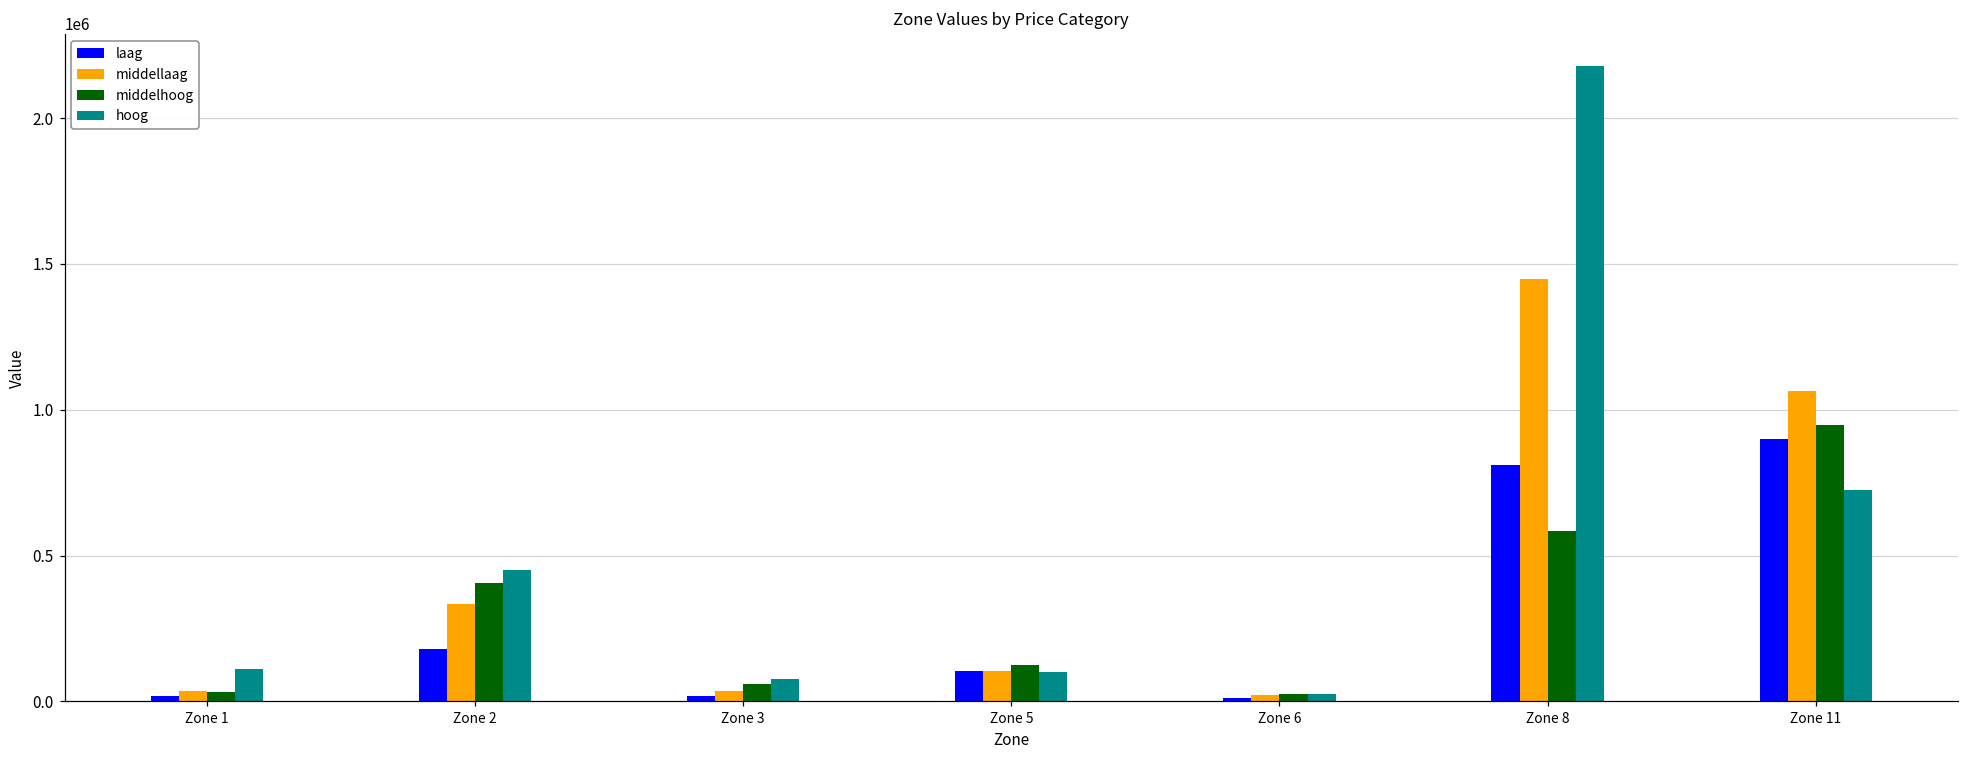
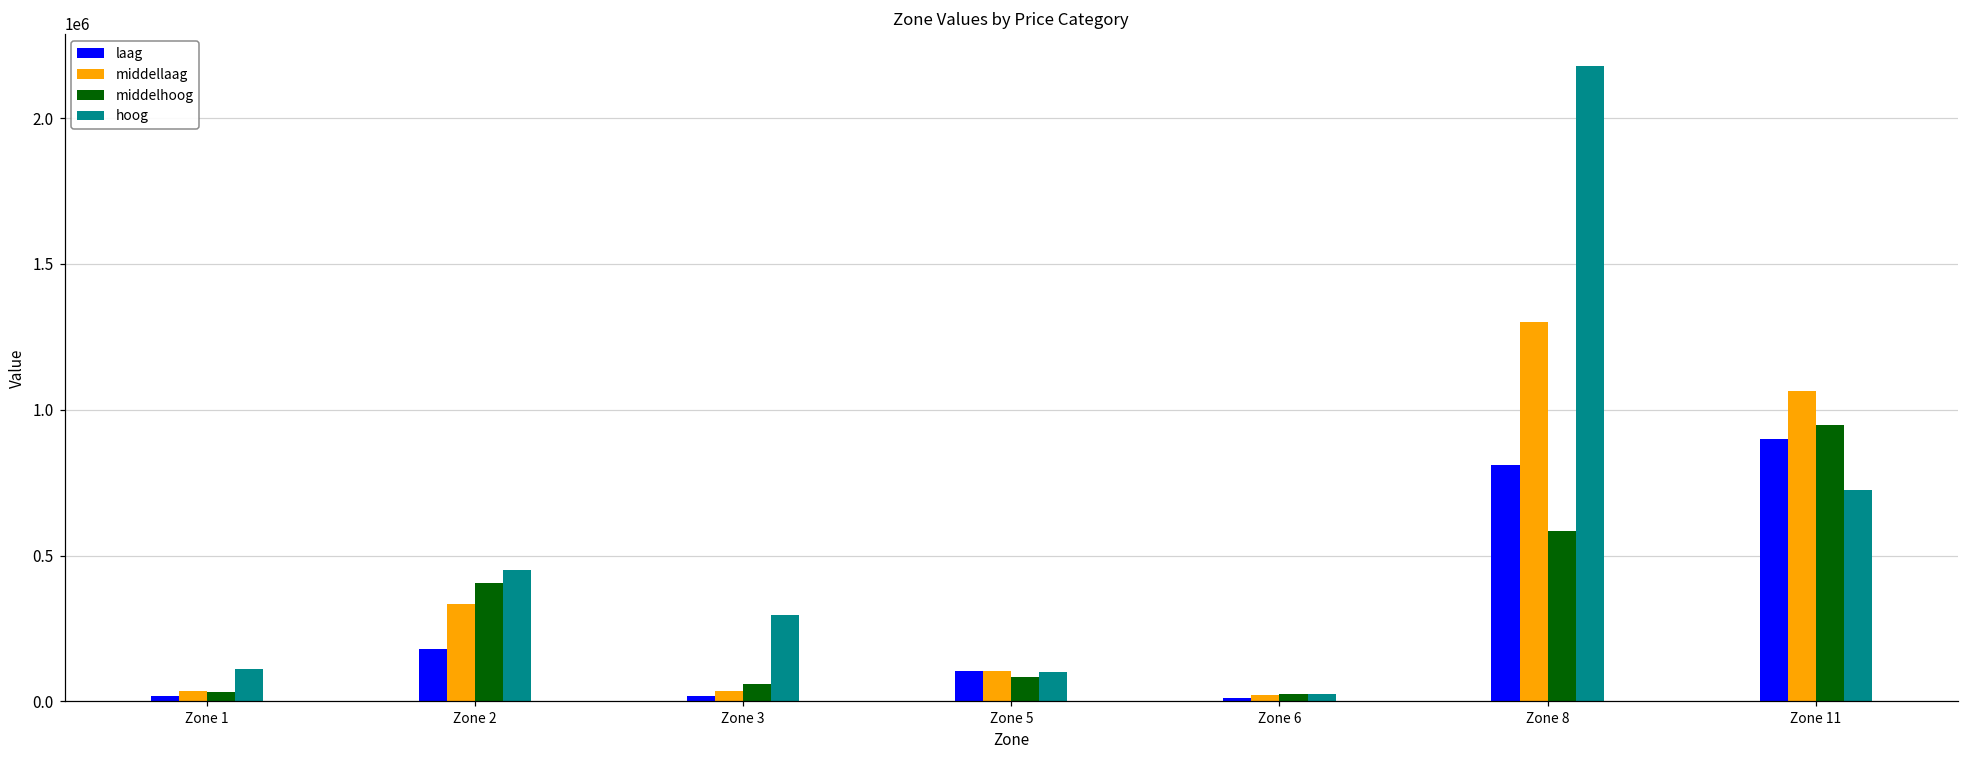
hoog, Zone 3: 80000 -> 300000
middelhoog, Zone 5: 120000 -> 80000
middellaag, Zone 8: 1450000 -> 1300000
